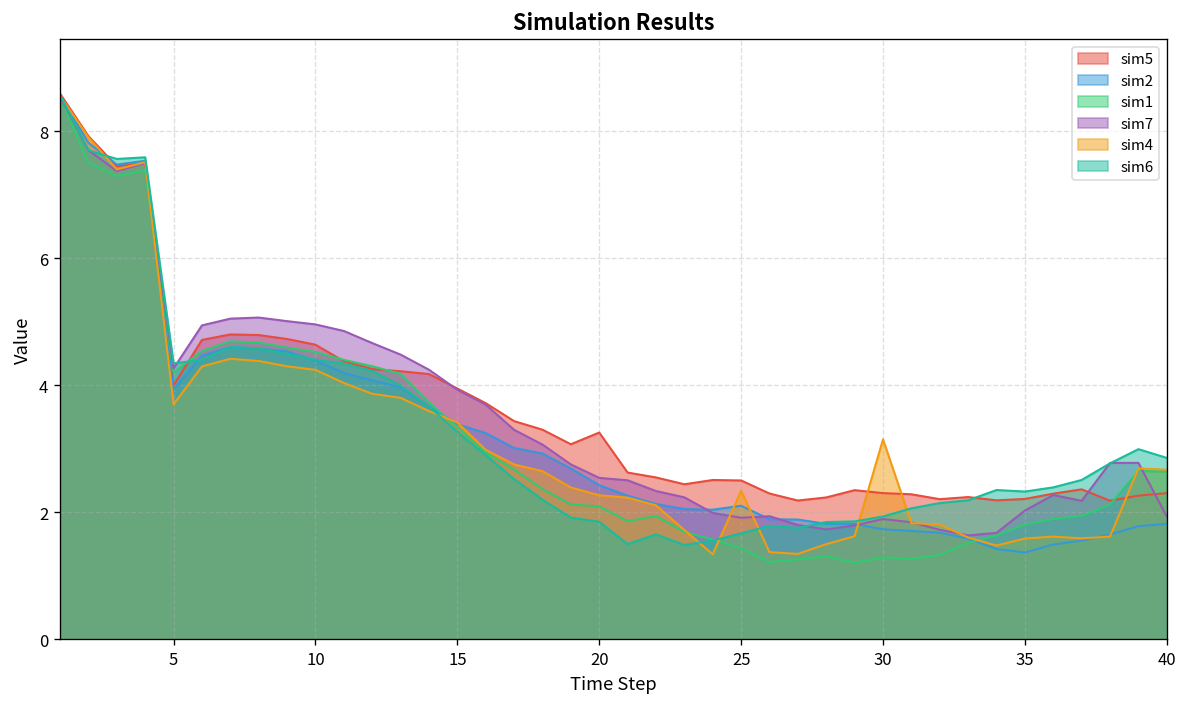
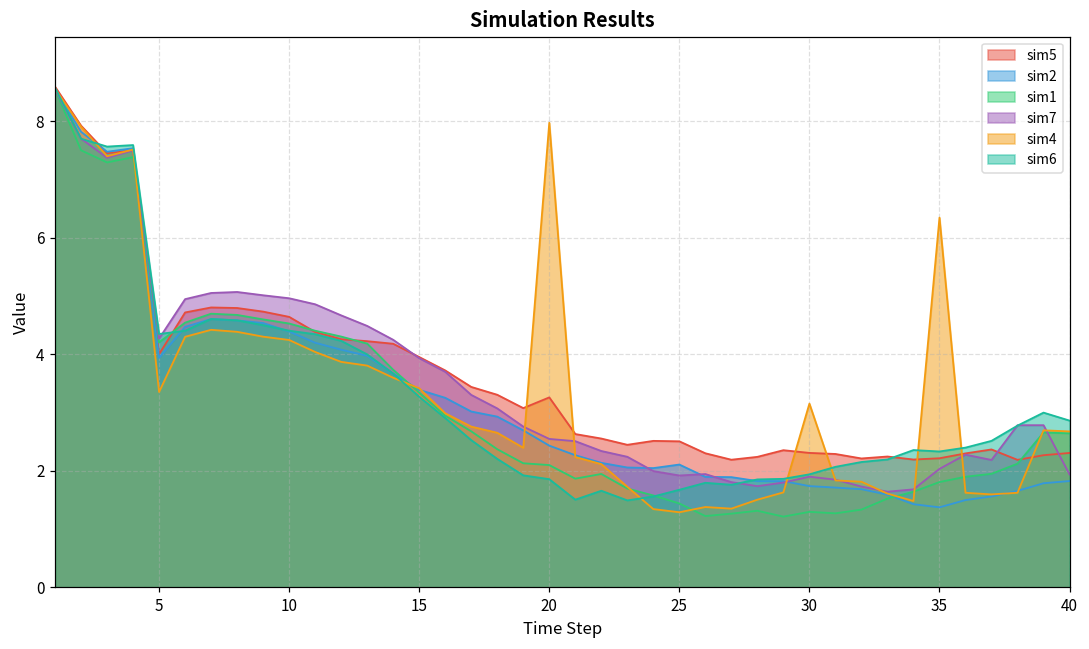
sim4, 5: 3.7 -> 3.3
sim4, 20: 2.3 -> 8.0
sim4, 25: 2.3 -> 1.3
sim4, 35: 1.6 -> 6.3
